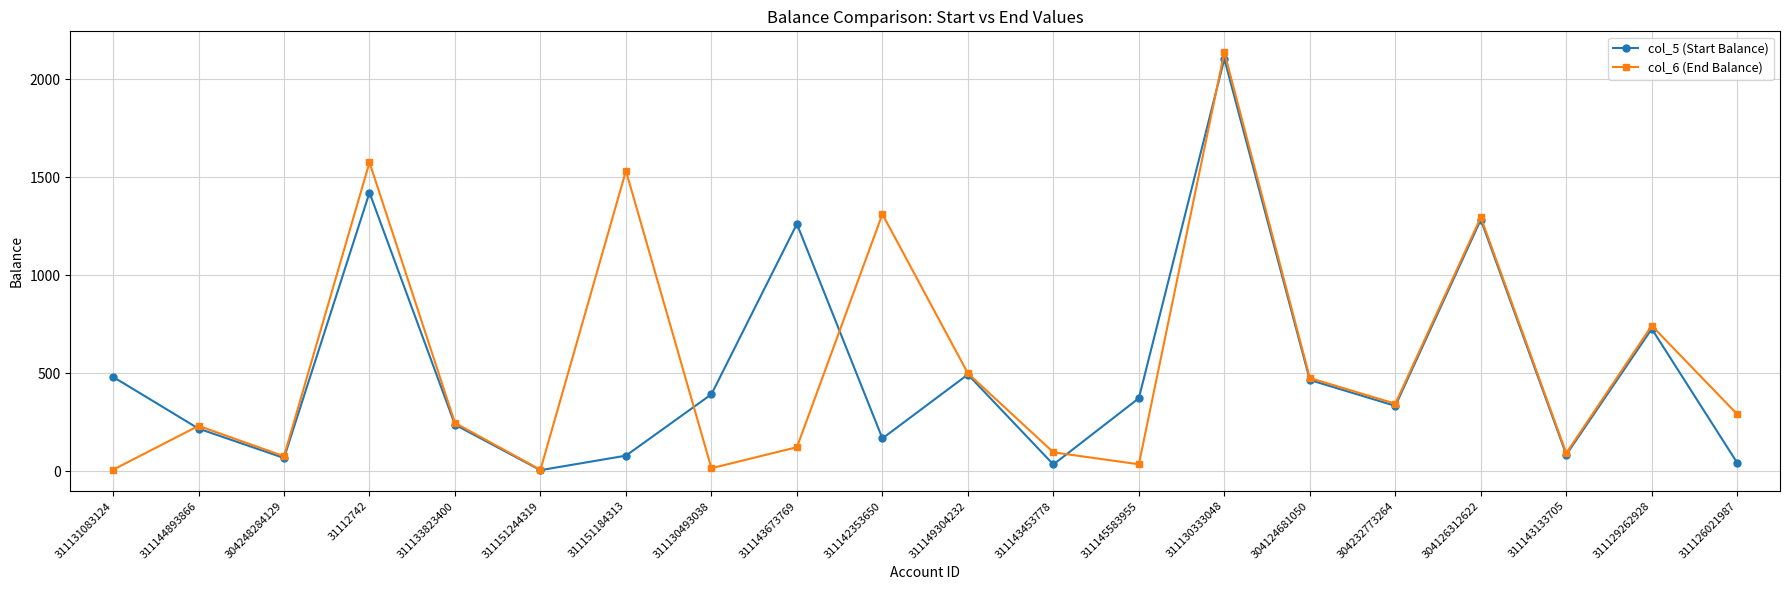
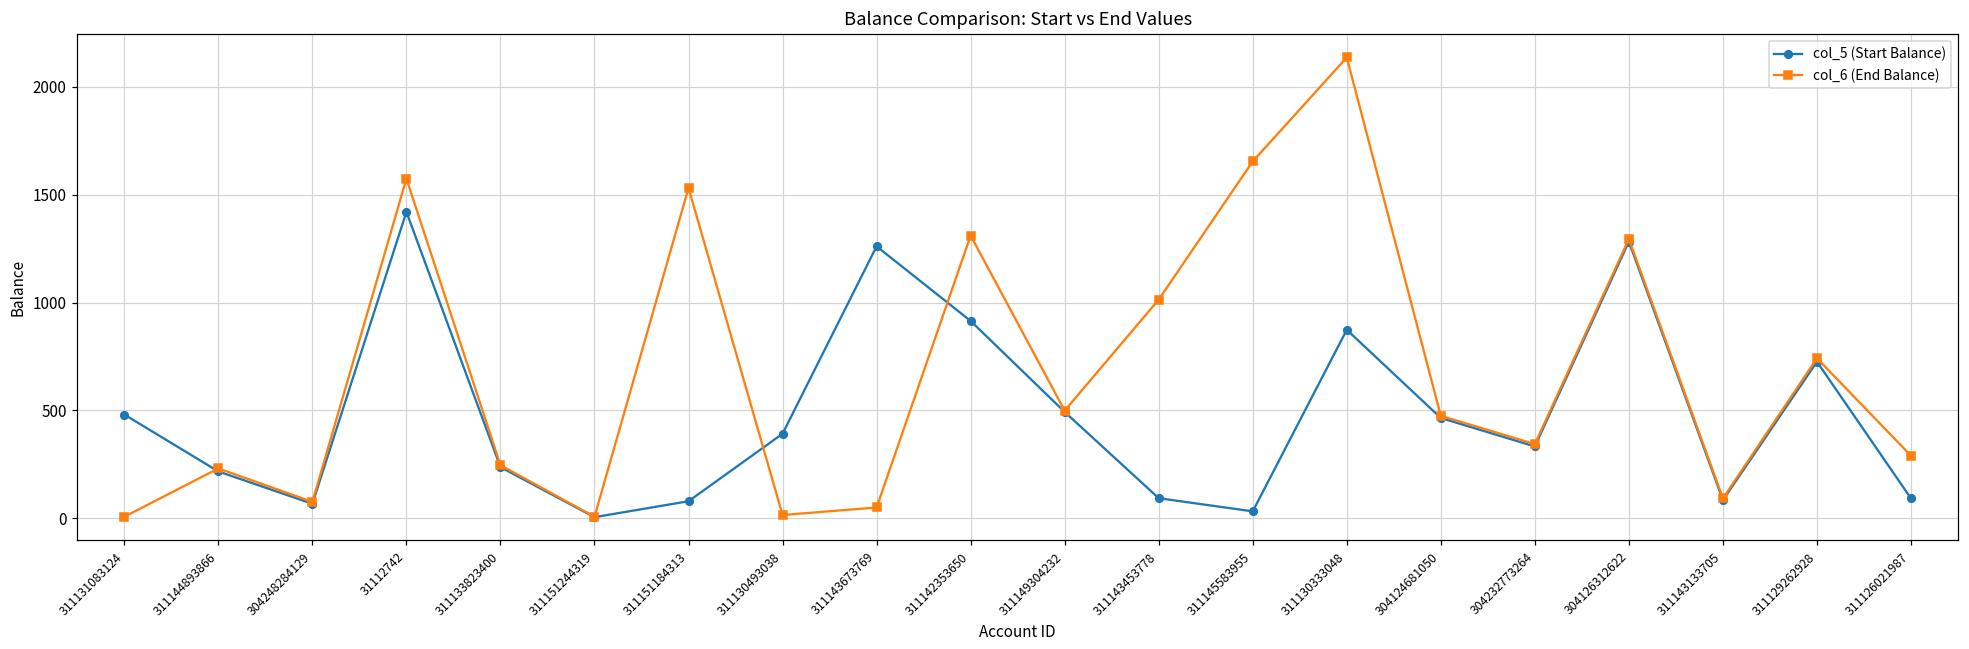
col_6 (End Balance), 311143673769: 120 -> 50
col_5 (Start Balance), 311142353650: 170 -> 920
col_5 (Start Balance), 311143453778: 30 -> 90
col_6 (End Balance), 311143453778: 100 -> 1010
col_5 (Start Balance), 311145583955: 370 -> 30
col_6 (End Balance), 311145583955: 40 -> 1660
col_5 (Start Balance), 311130333048: 2100 -> 870
col_5 (Start Balance), 311126021987: 40 -> 90
